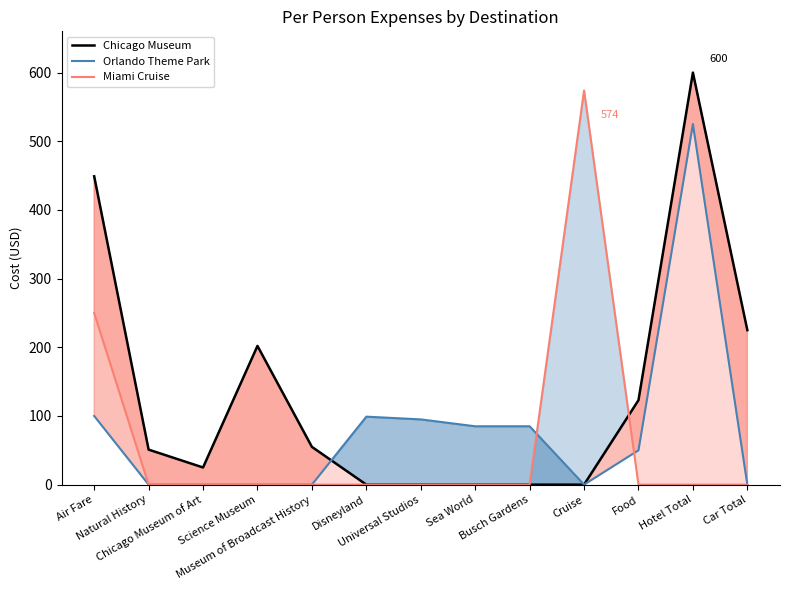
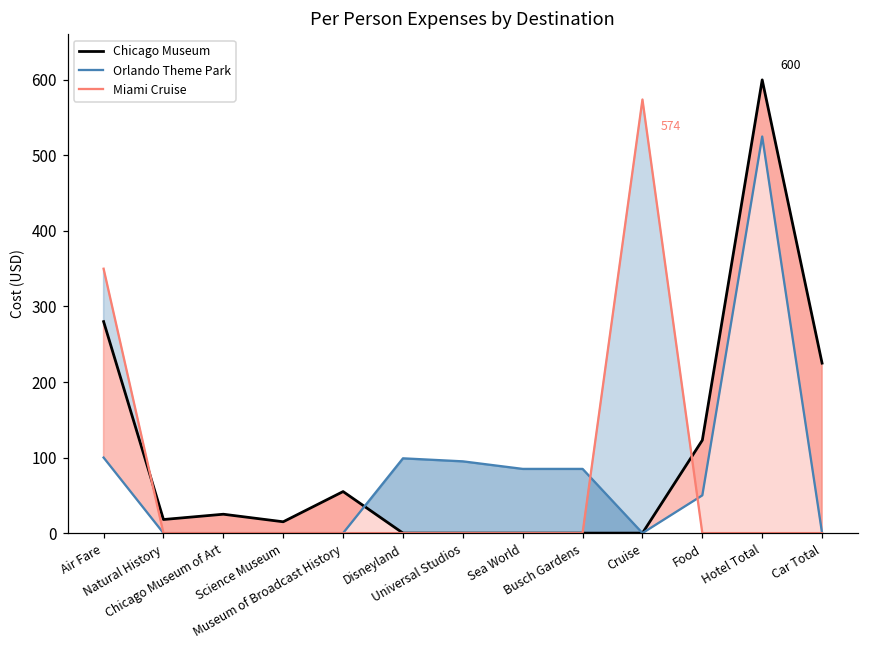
Chicago Museum, Air Fare: 450 -> 280
Miami Cruise, Air Fare: 250 -> 350
Chicago Museum, Natural History: 50 -> 20
Chicago Museum, Science Museum: 200 -> 20
